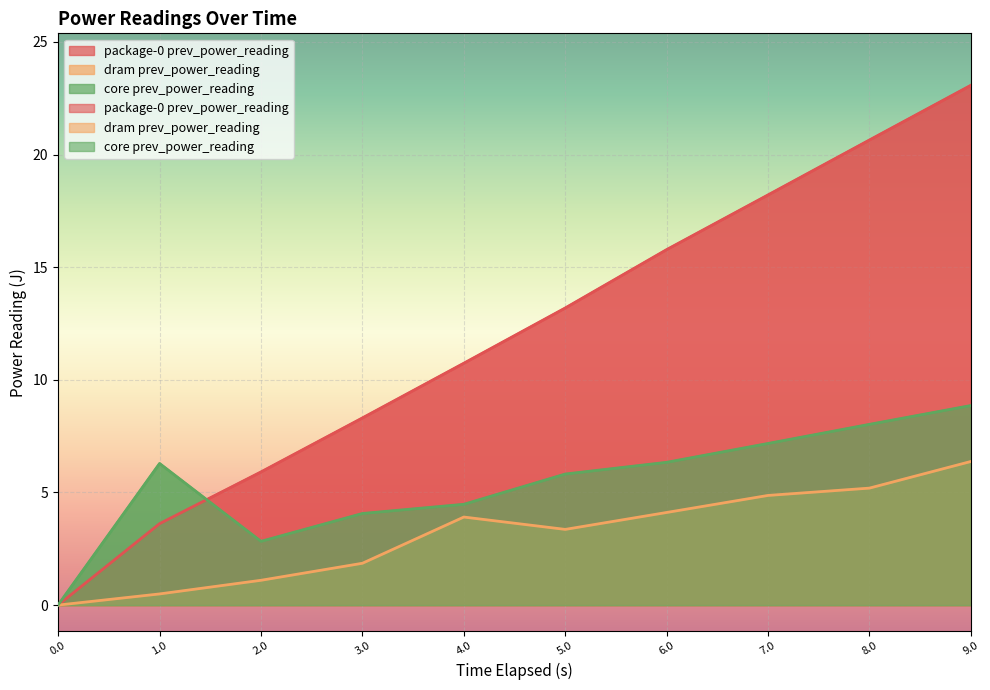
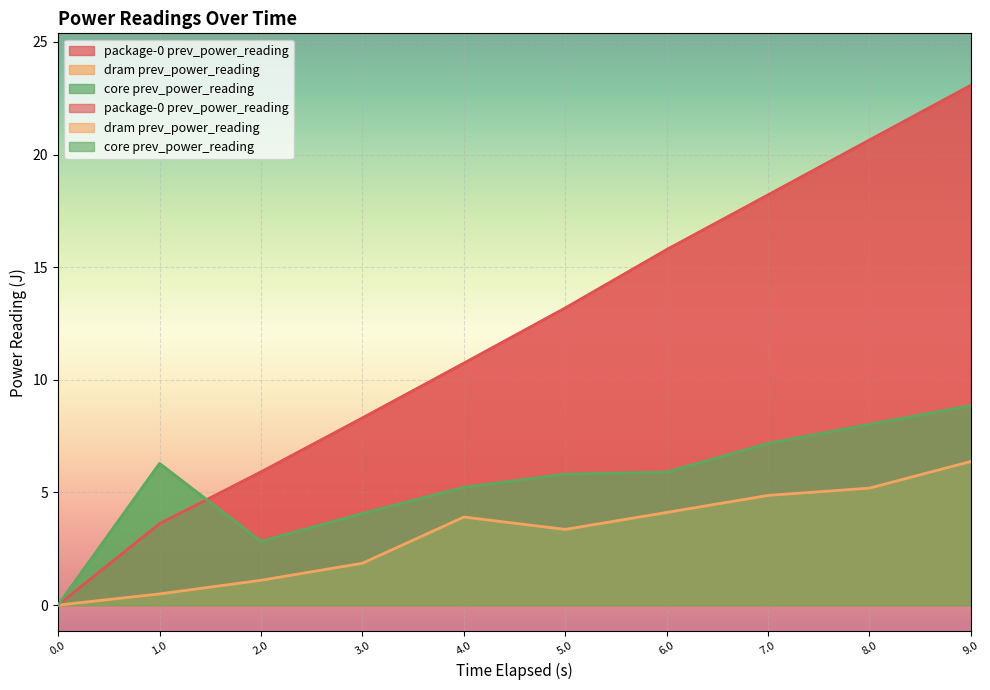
core prev_power_reading, 4.0: 4.5 -> 5.2
core prev_power_reading, 6.0: 6.3 -> 5.9
